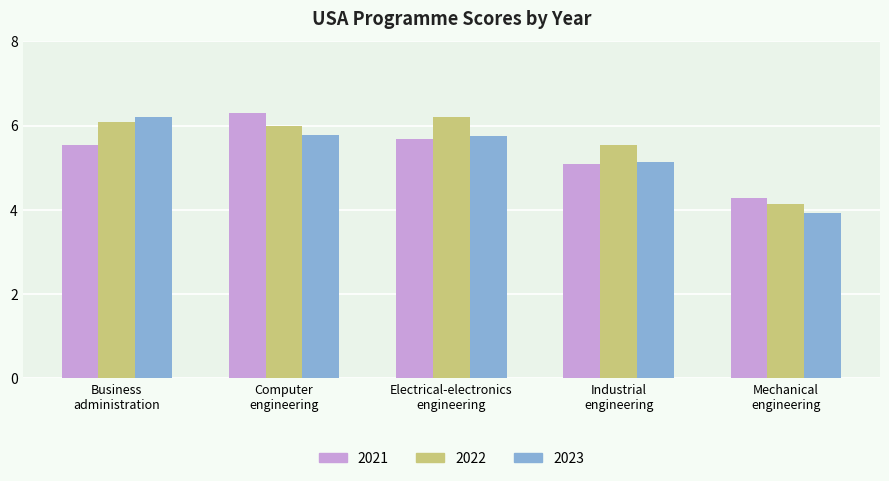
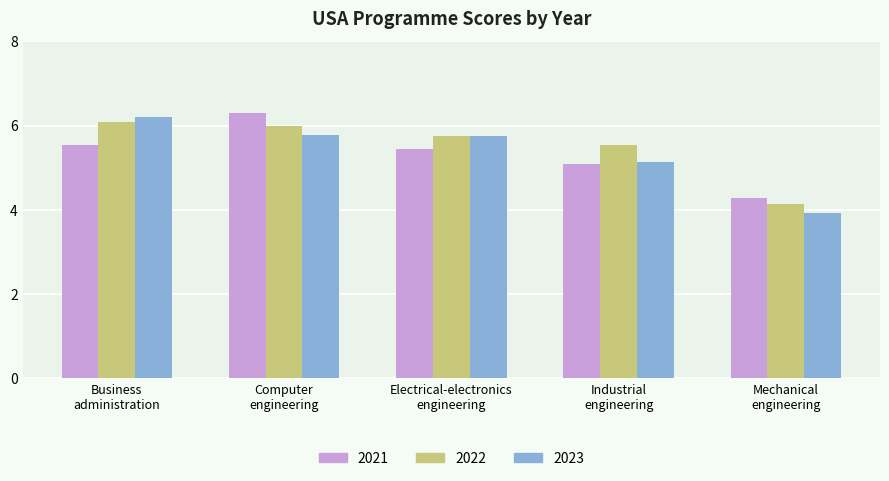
2021, Electrical-electronics engineering: 5.7 -> 5.4
2022, Electrical-electronics engineering: 6.2 -> 5.8
